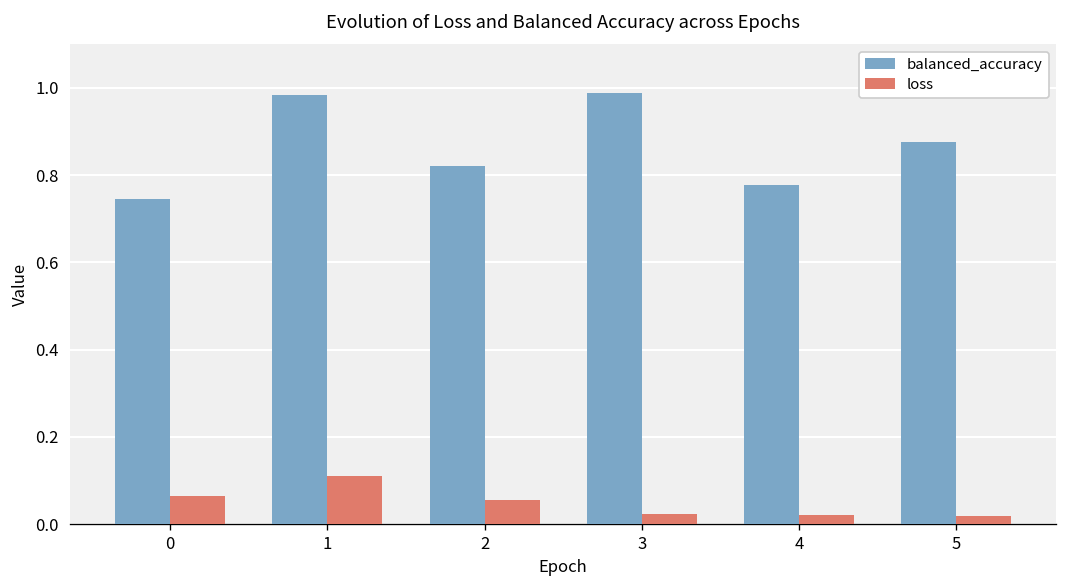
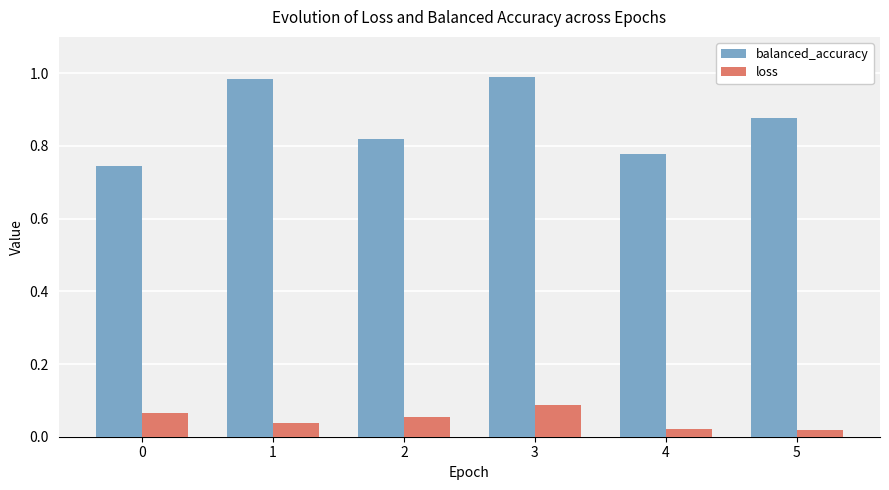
loss, 1: 0.11 -> 0.04
loss, 3: 0.02 -> 0.09
